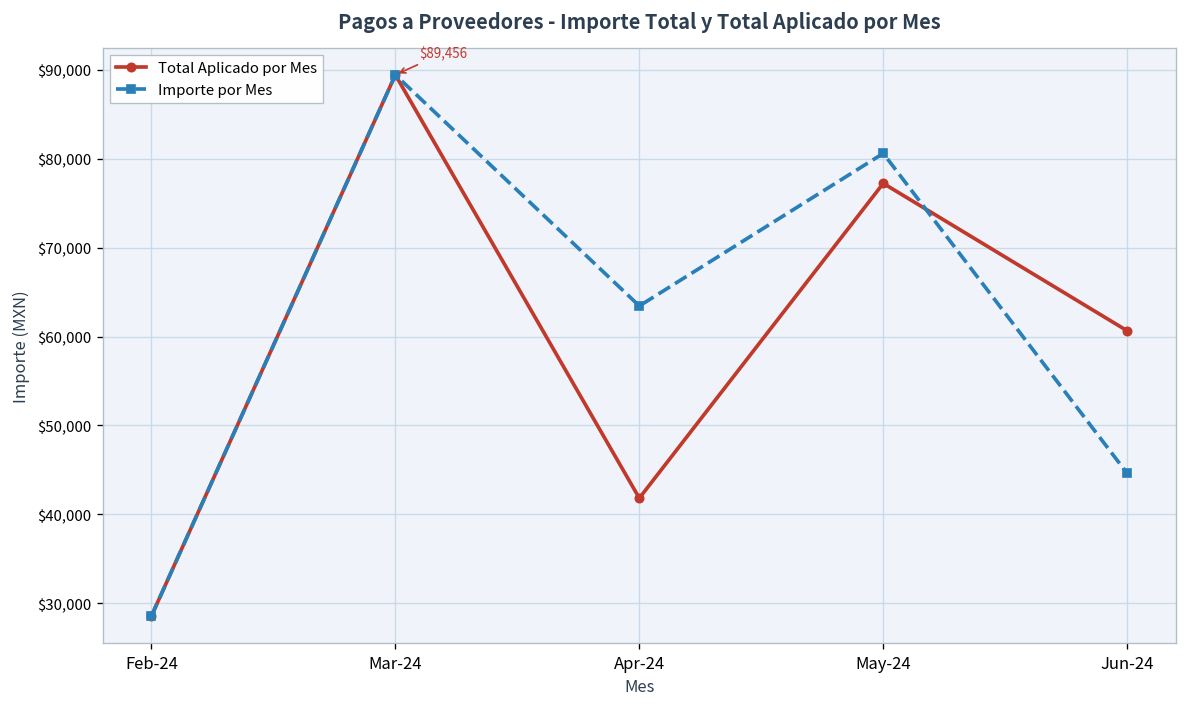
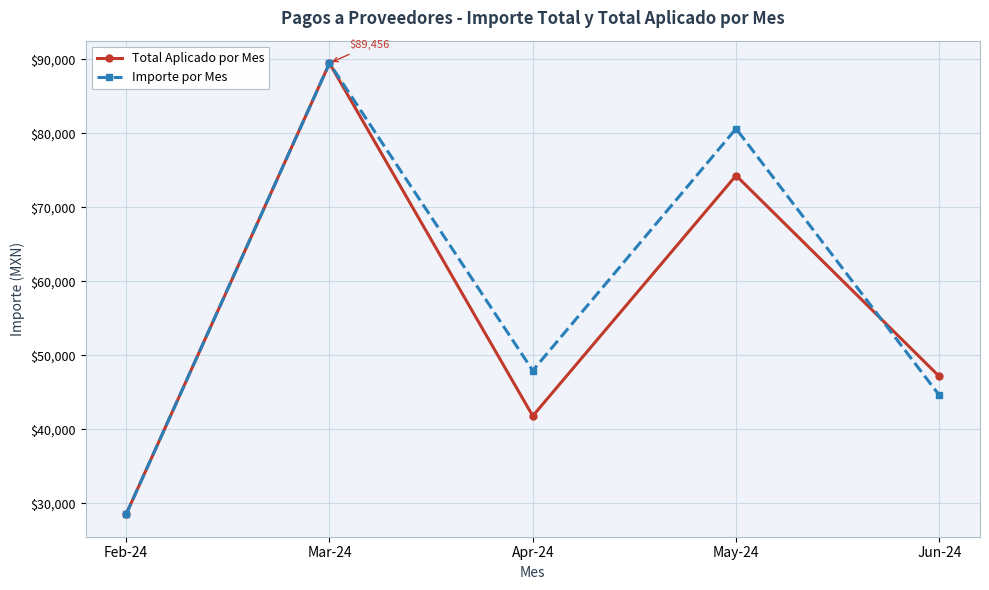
Importe por Mes, Apr-24: $63,000 -> $48,000
Total Aplicado por Mes, May-24: $77,000 -> $74,000
Total Aplicado por Mes, Jun-24: $61,000 -> $47,000
